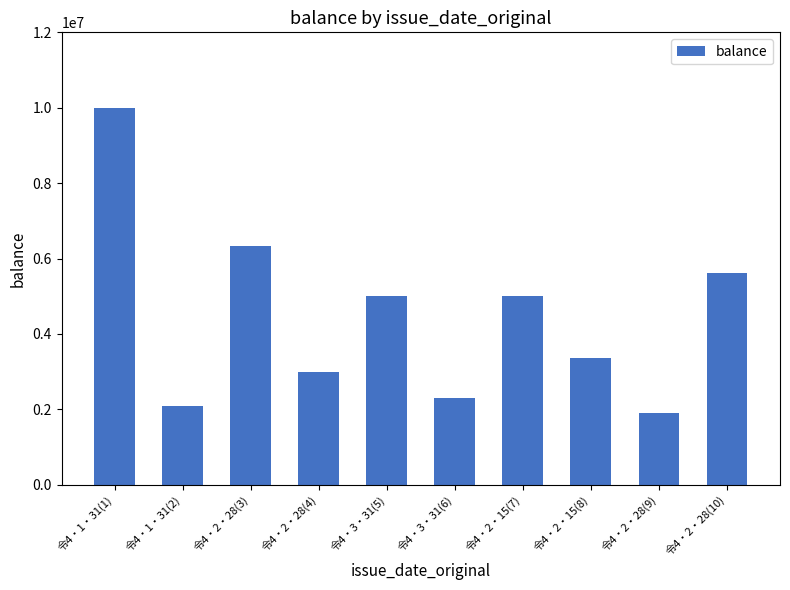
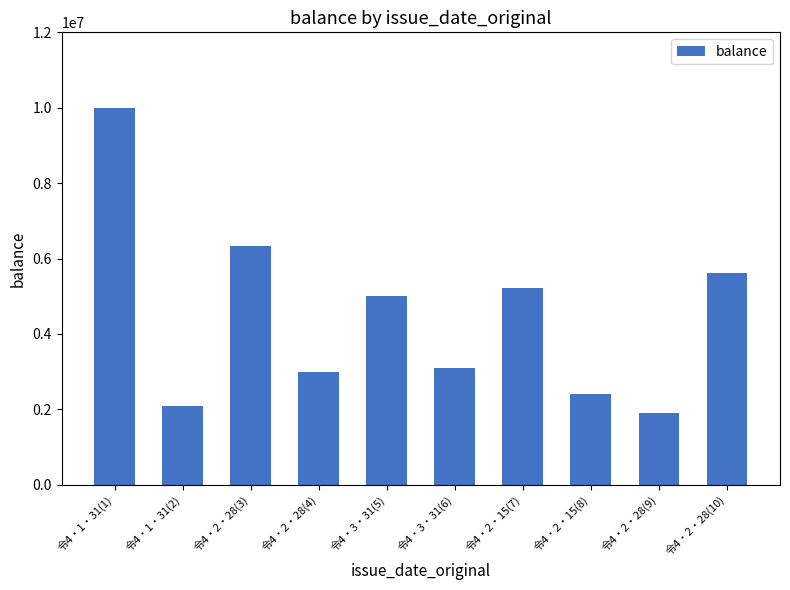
令4・3・31(6): 2300000 -> 3100000
令4・2・15(7): 5000000 -> 5200000
令4・2・15(8): 3400000 -> 2400000
